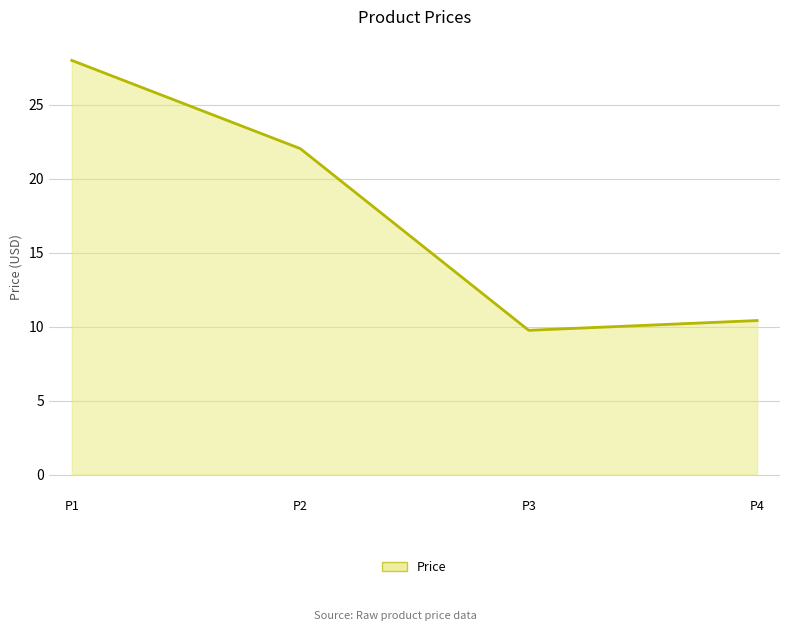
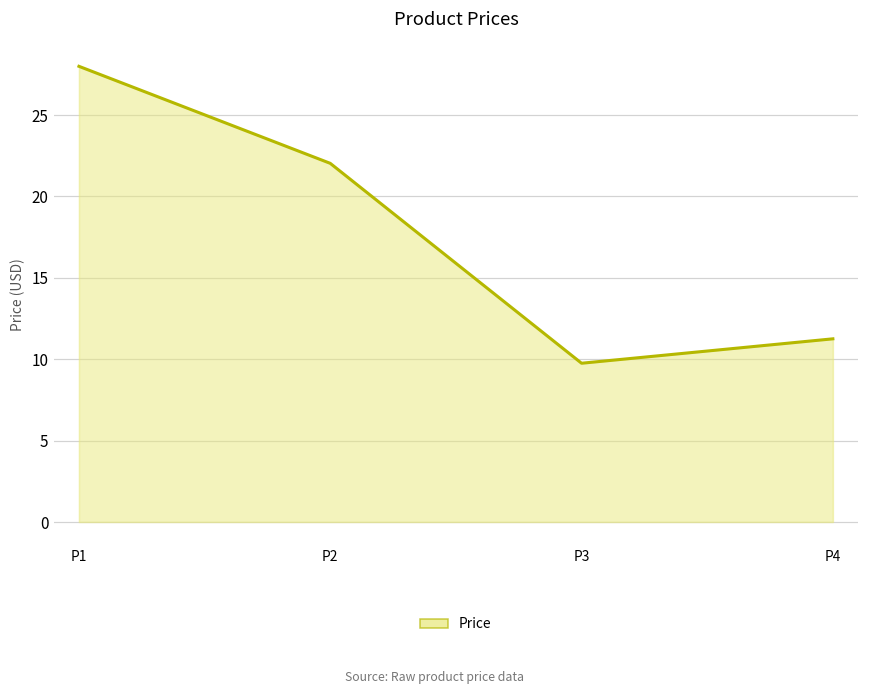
P4: 10.4 -> 11.3
